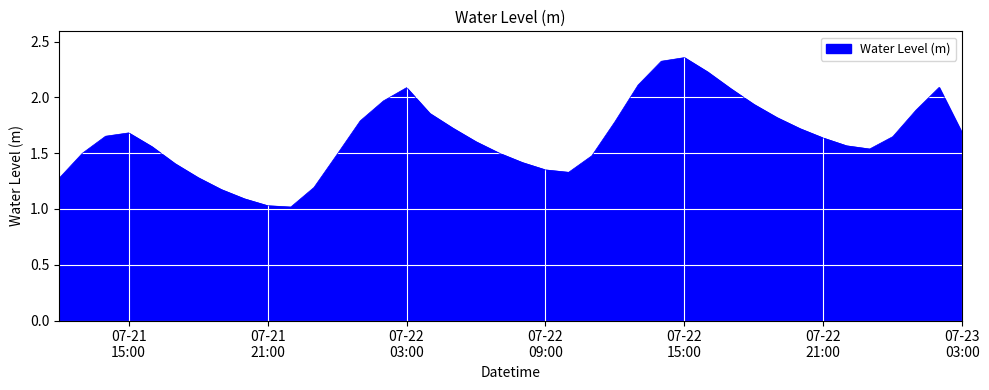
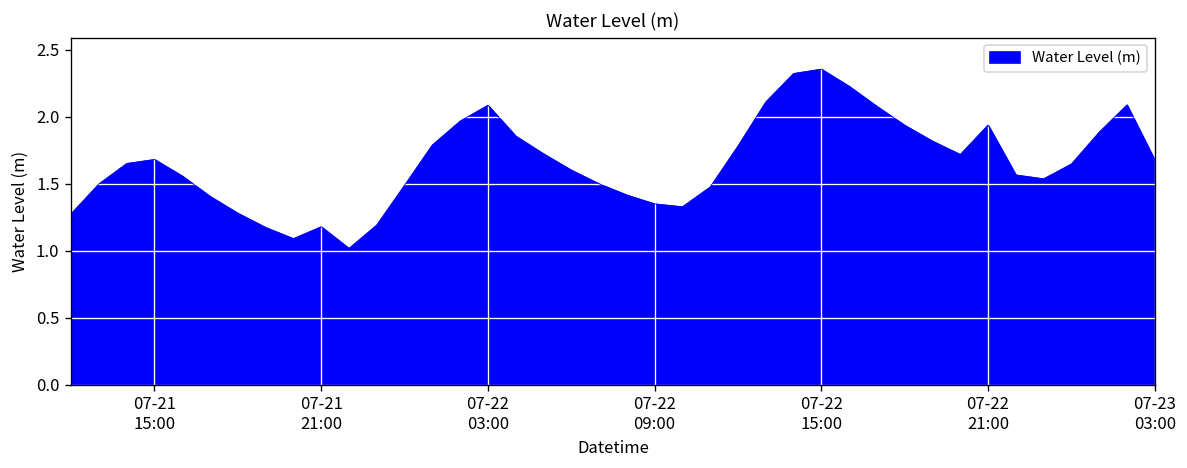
07-21 21:00: 1.03 -> 1.18
07-22 21:00: 1.64 -> 1.94
